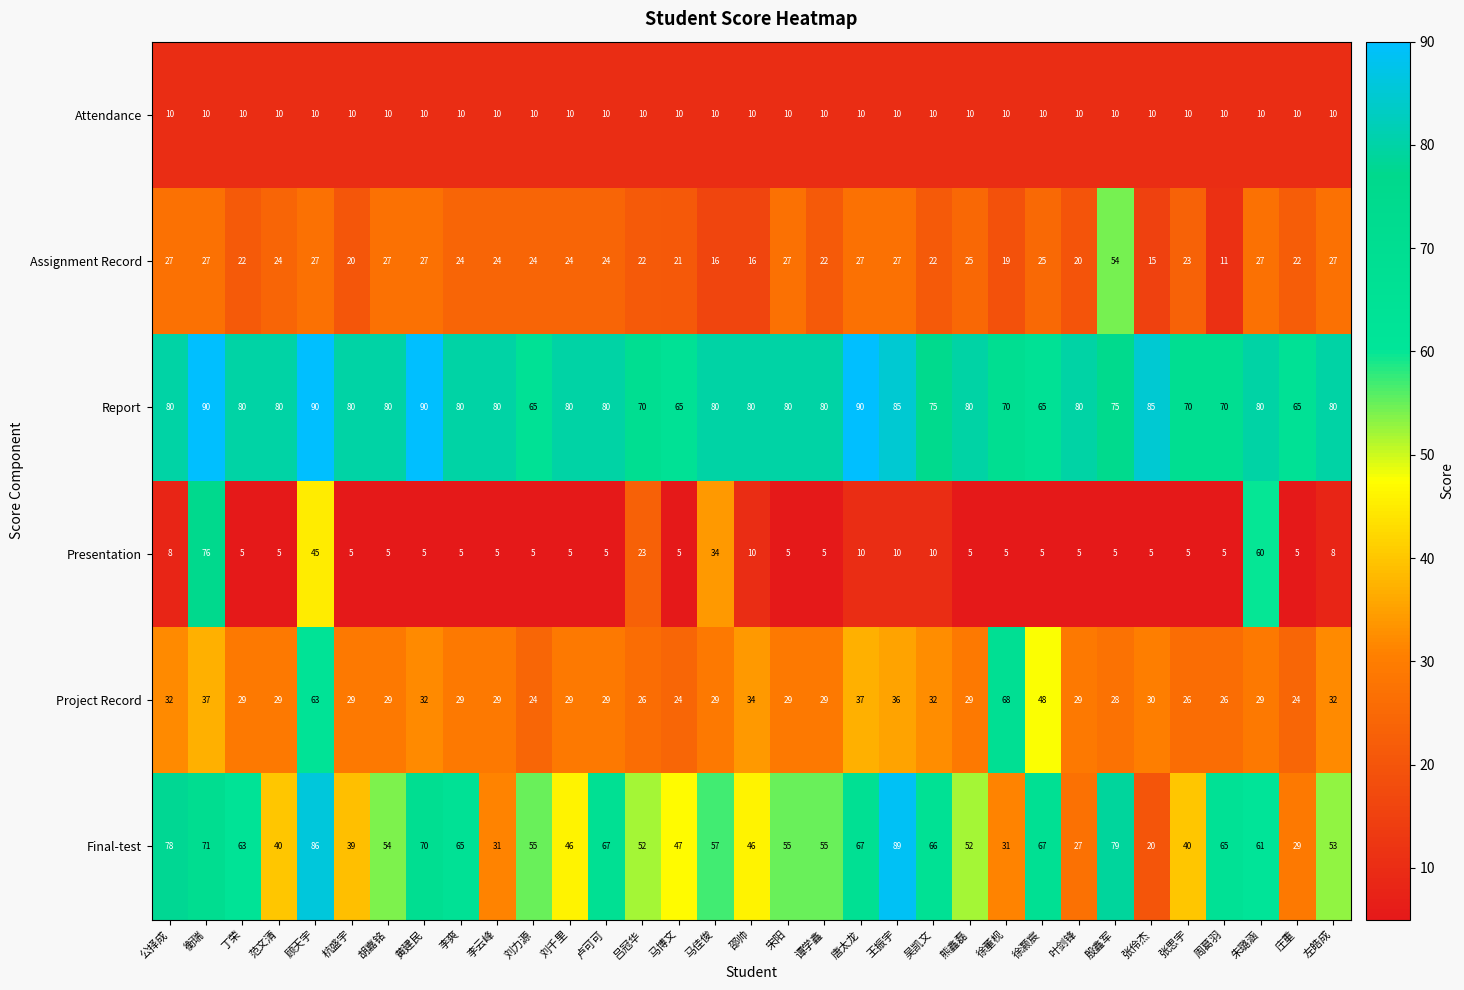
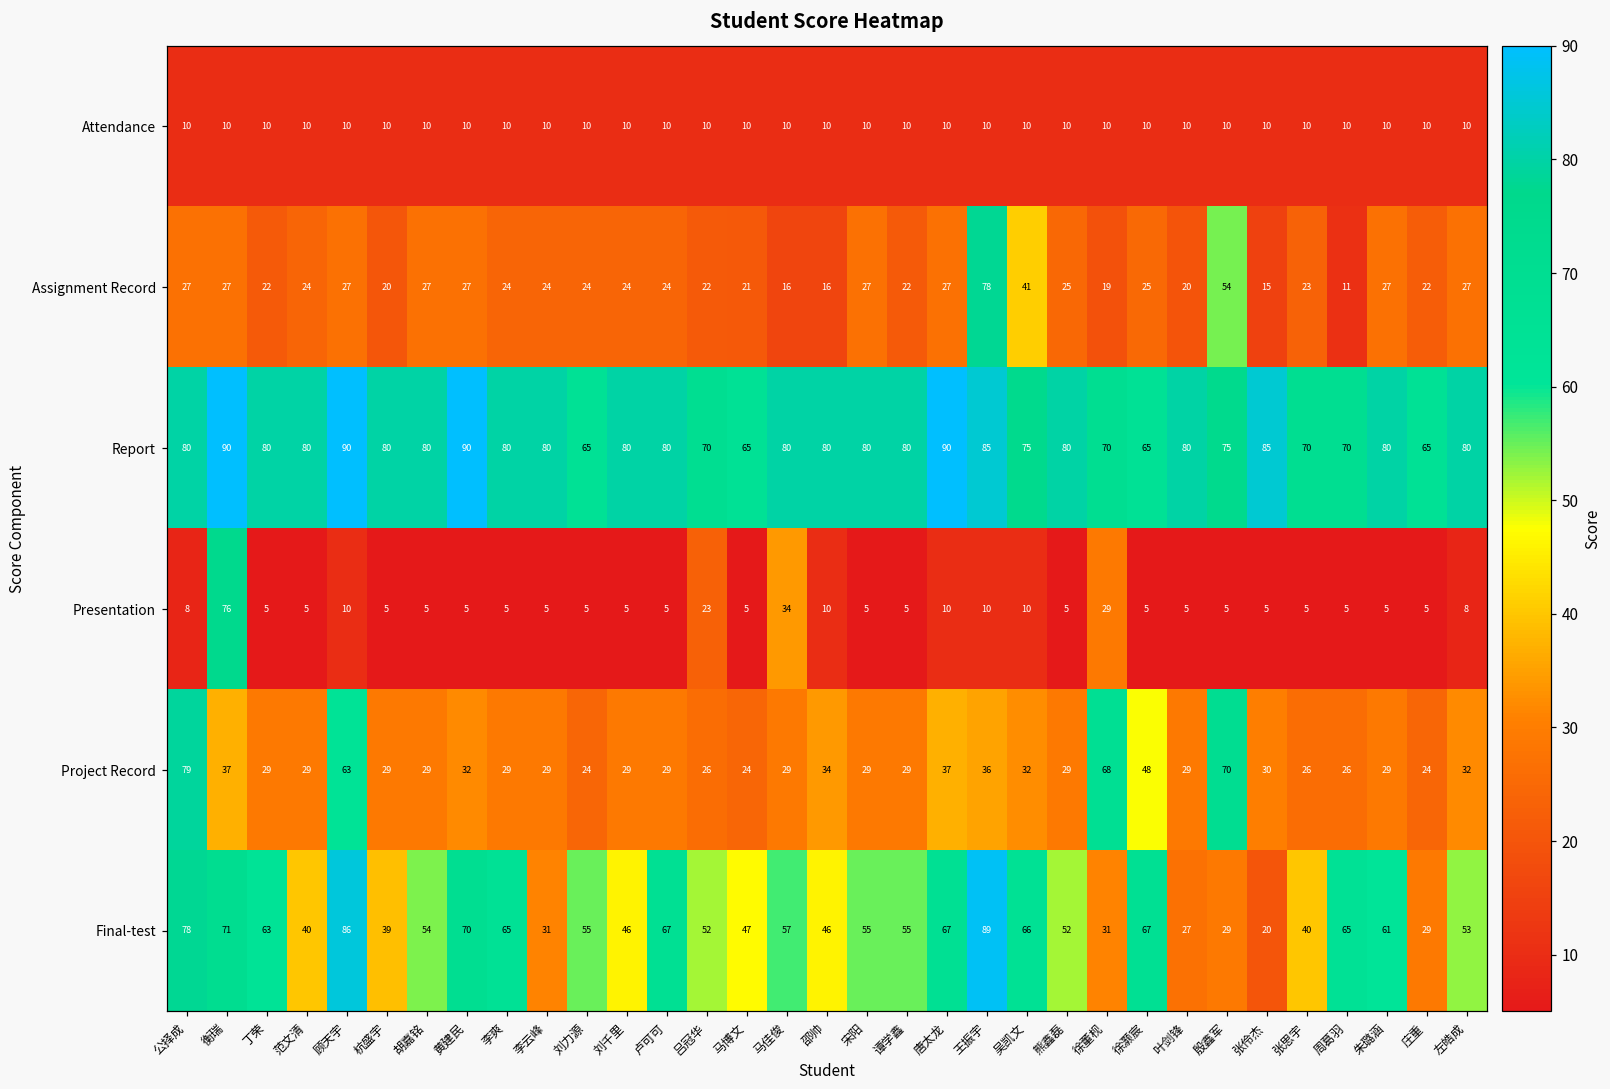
Assignment Record, 王振宇: 27 -> 78
Assignment Record, 吴凯文: 22 -> 41
Presentation, 顾天宇: 45 -> 10
Presentation, 徐董枧: 5 -> 29
Presentation, 朱璐涵: 60 -> 5
Project Record, 公择成: 32 -> 79
Project Record, 殷鑫军: 28 -> 70
Final-test, 殷鑫军: 79 -> 29
